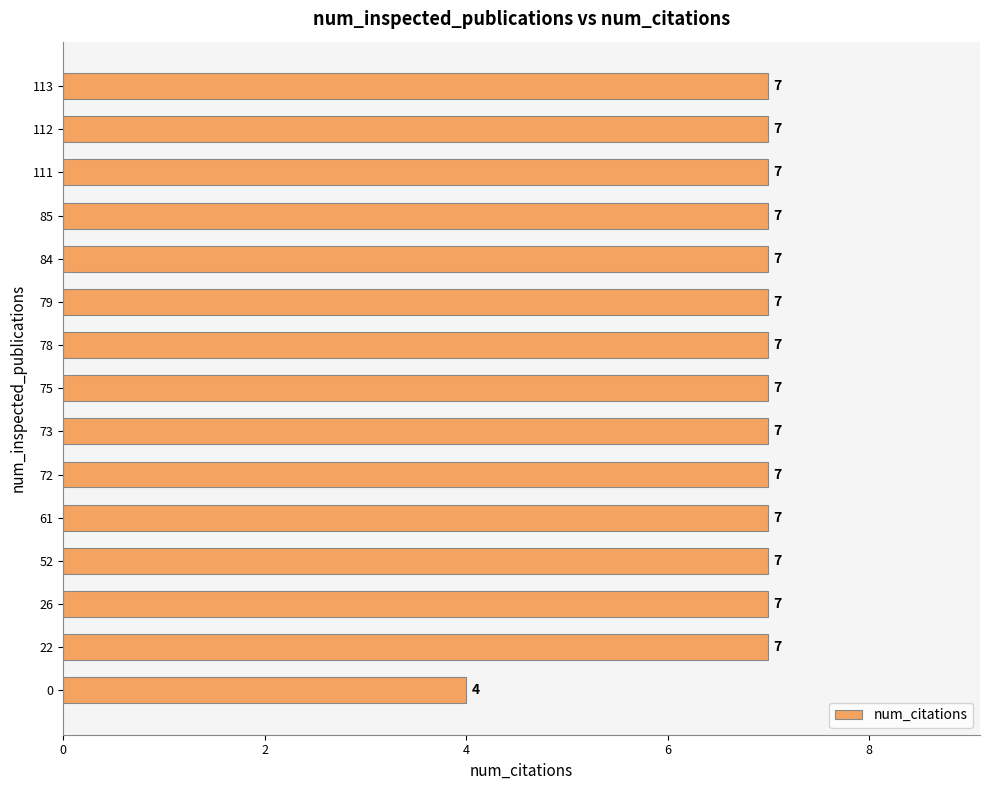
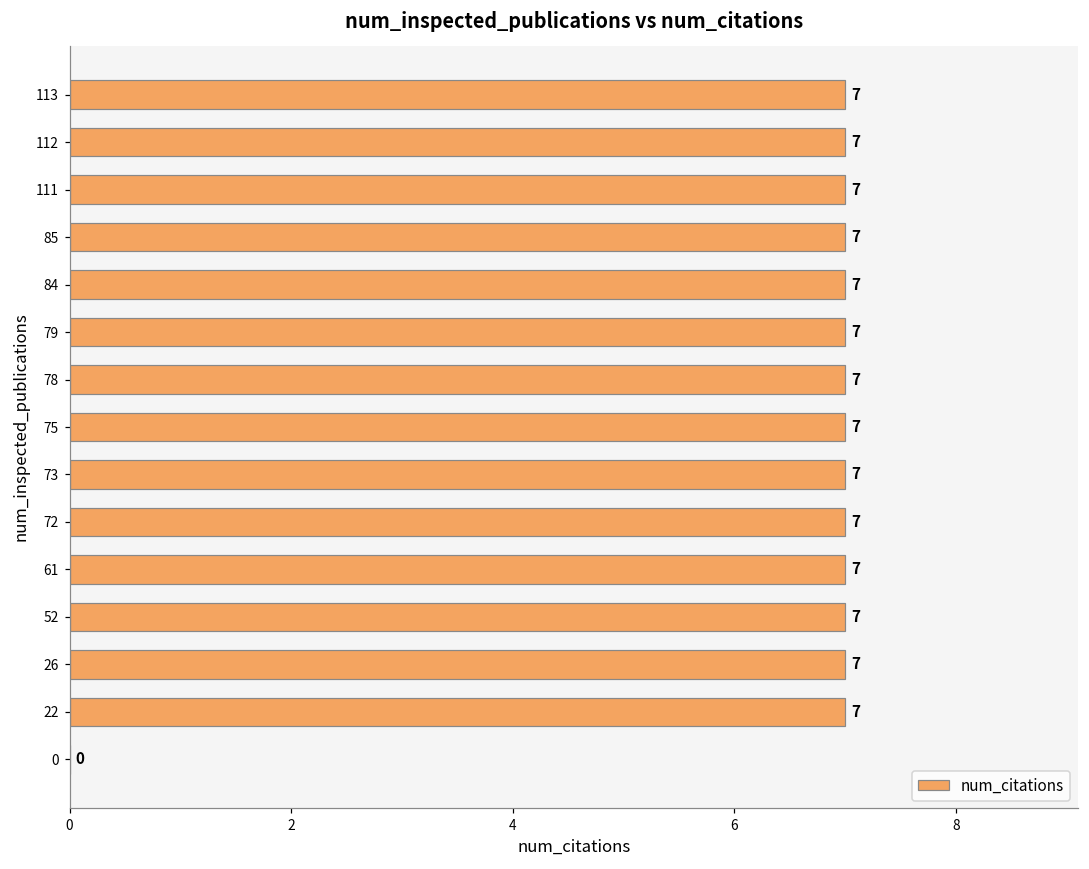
0: 4 -> 0
